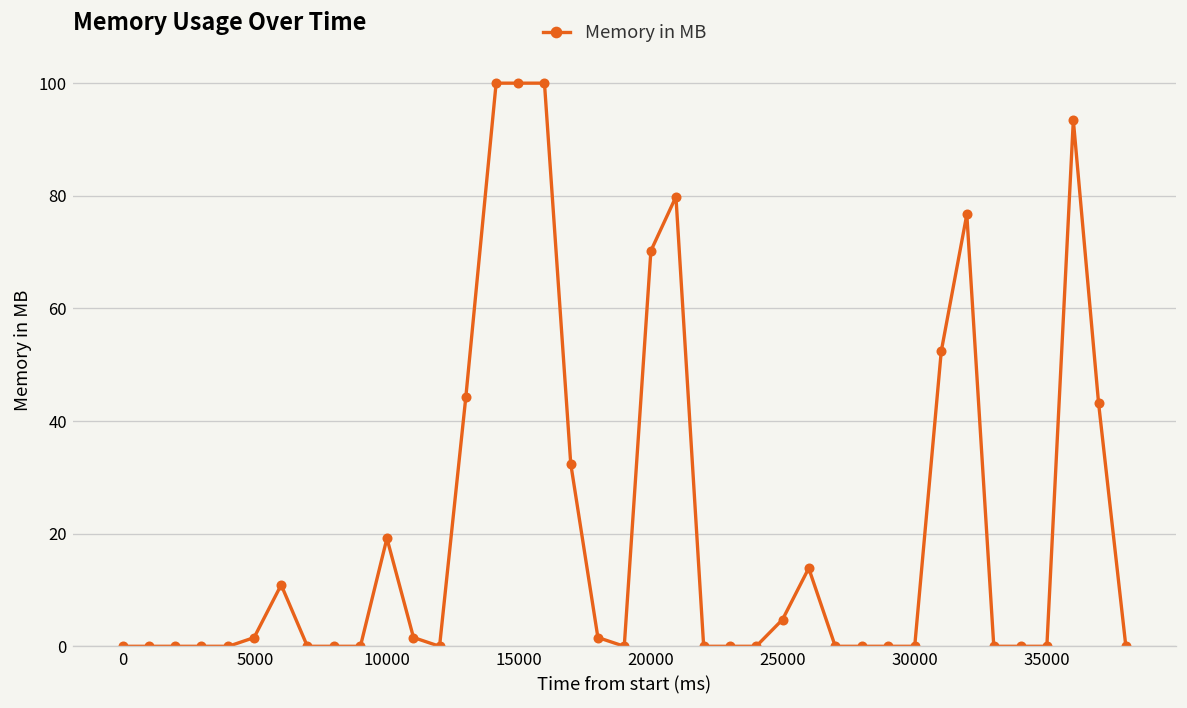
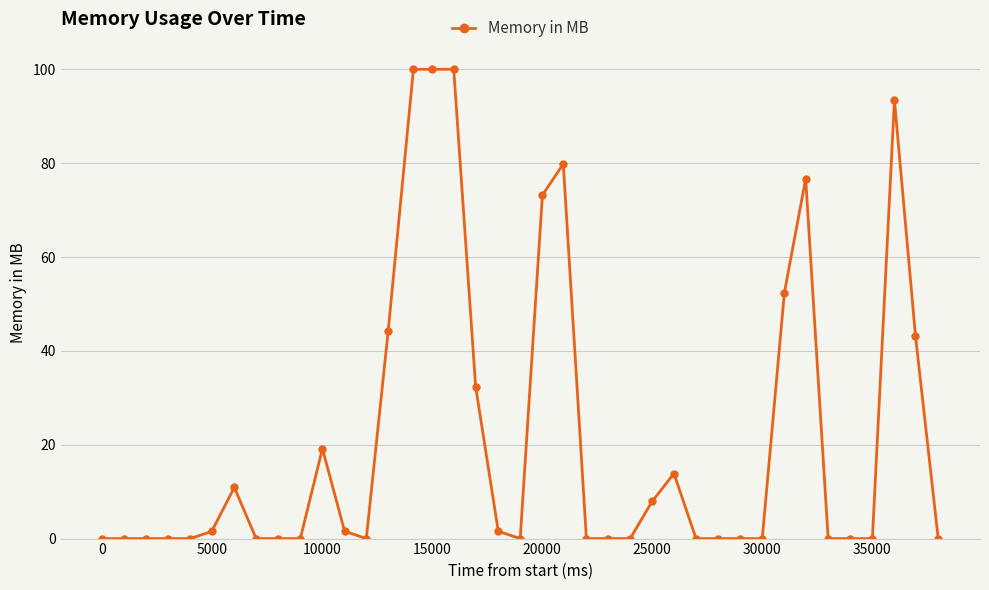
20000: 70 -> 73
25000: 5 -> 8
